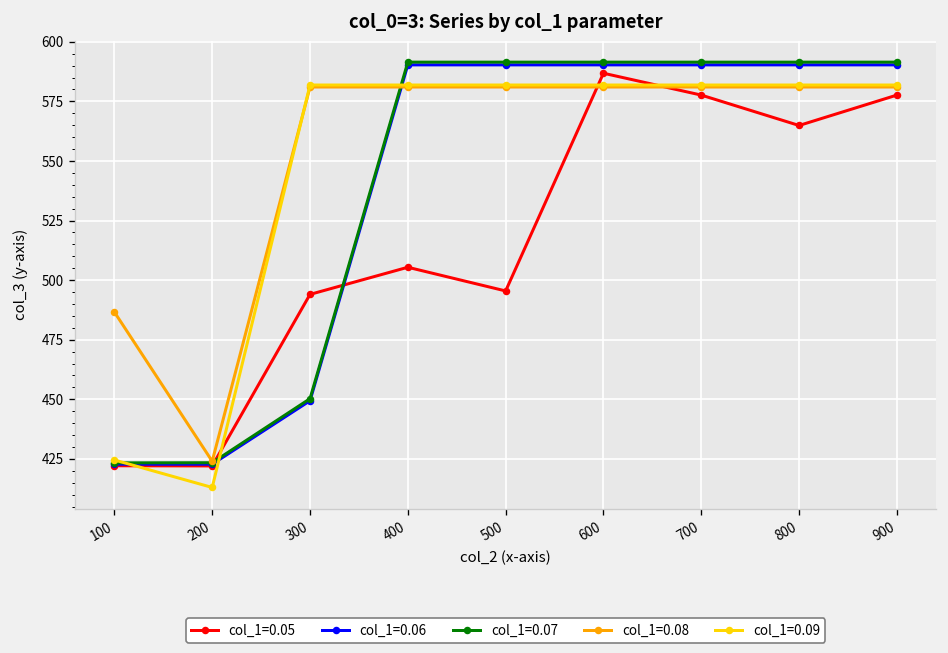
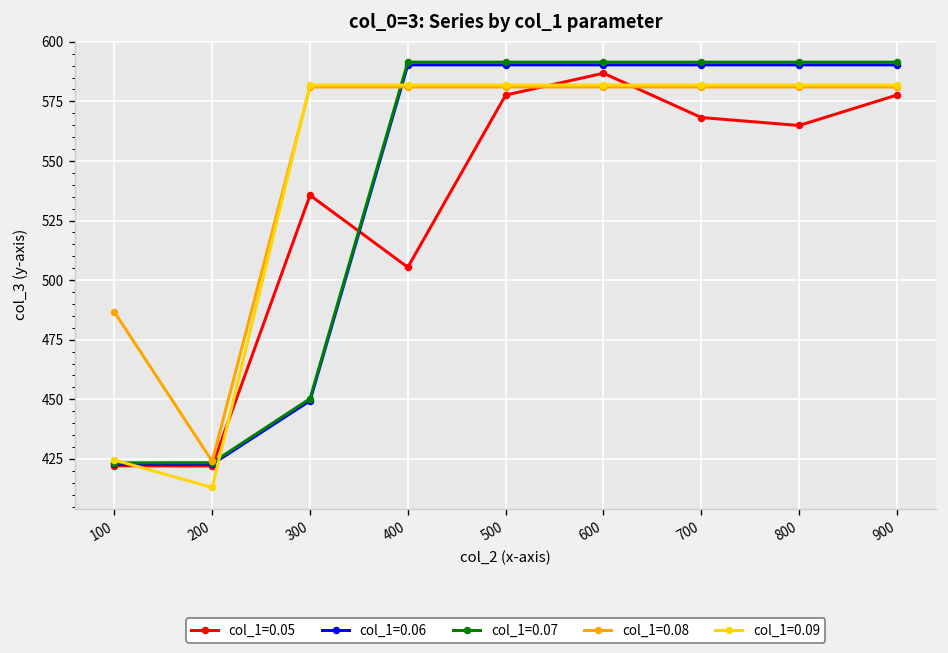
col_1=0.05, 300: 494 -> 536
col_1=0.05, 500: 495 -> 578
col_1=0.05, 700: 578 -> 568
